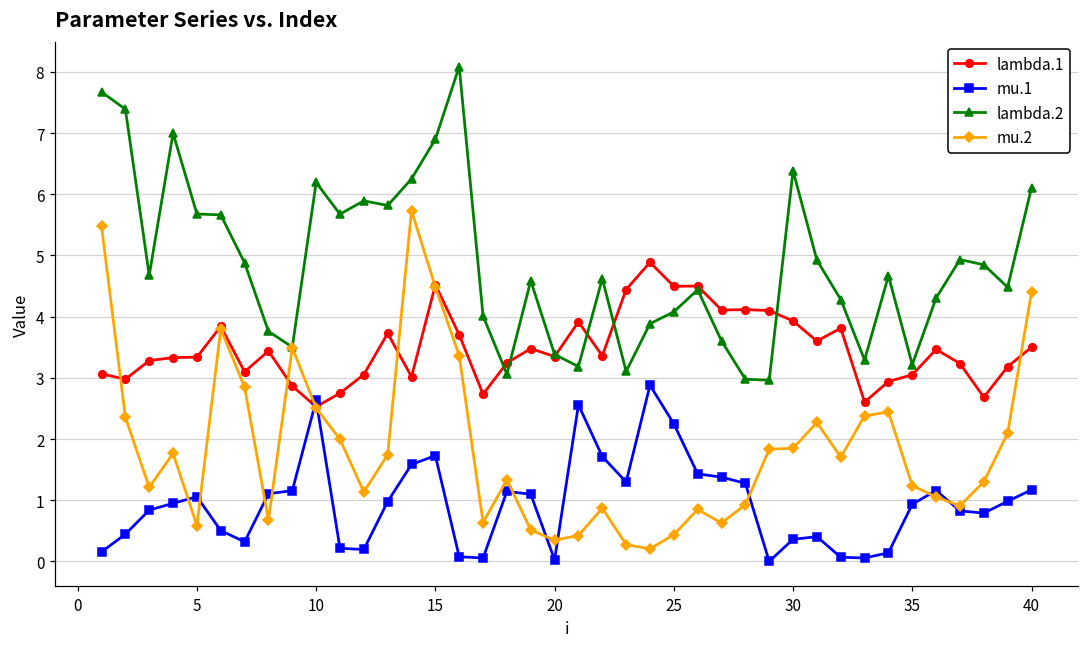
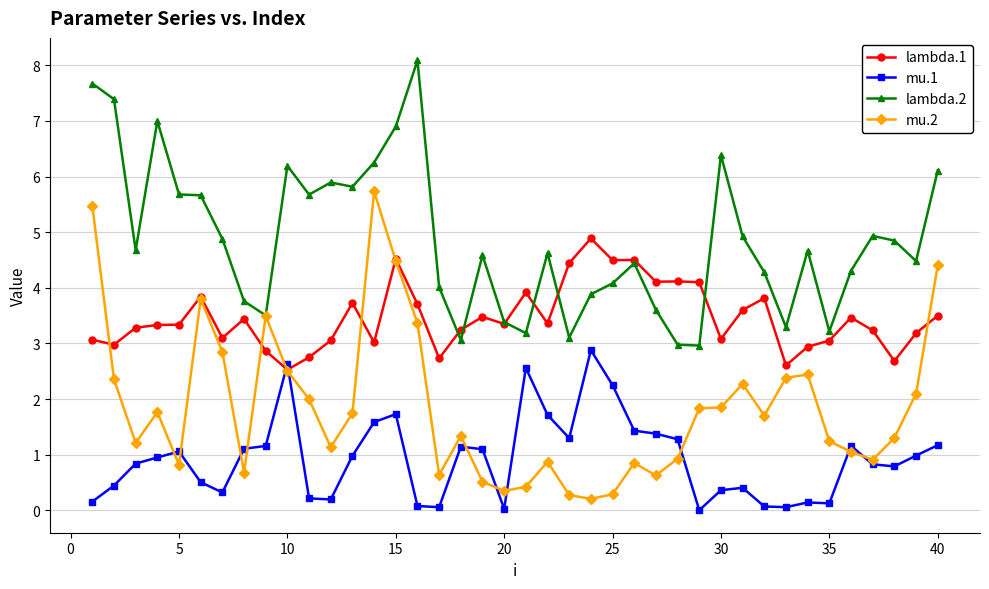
mu.2, 5: 0.6 -> 0.8
mu.2, 25: 0.4 -> 0.3
lambda.1, 30: 3.9 -> 3.1
mu.1, 35: 0.9 -> 0.1
